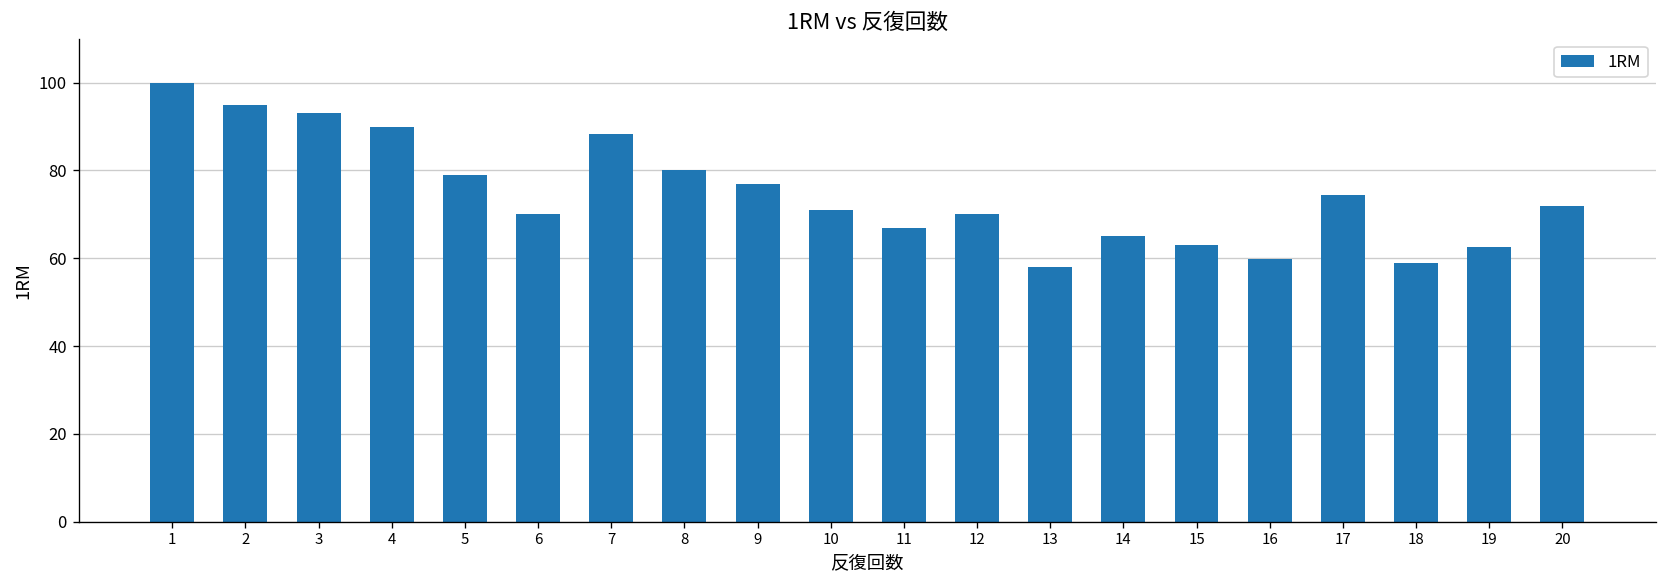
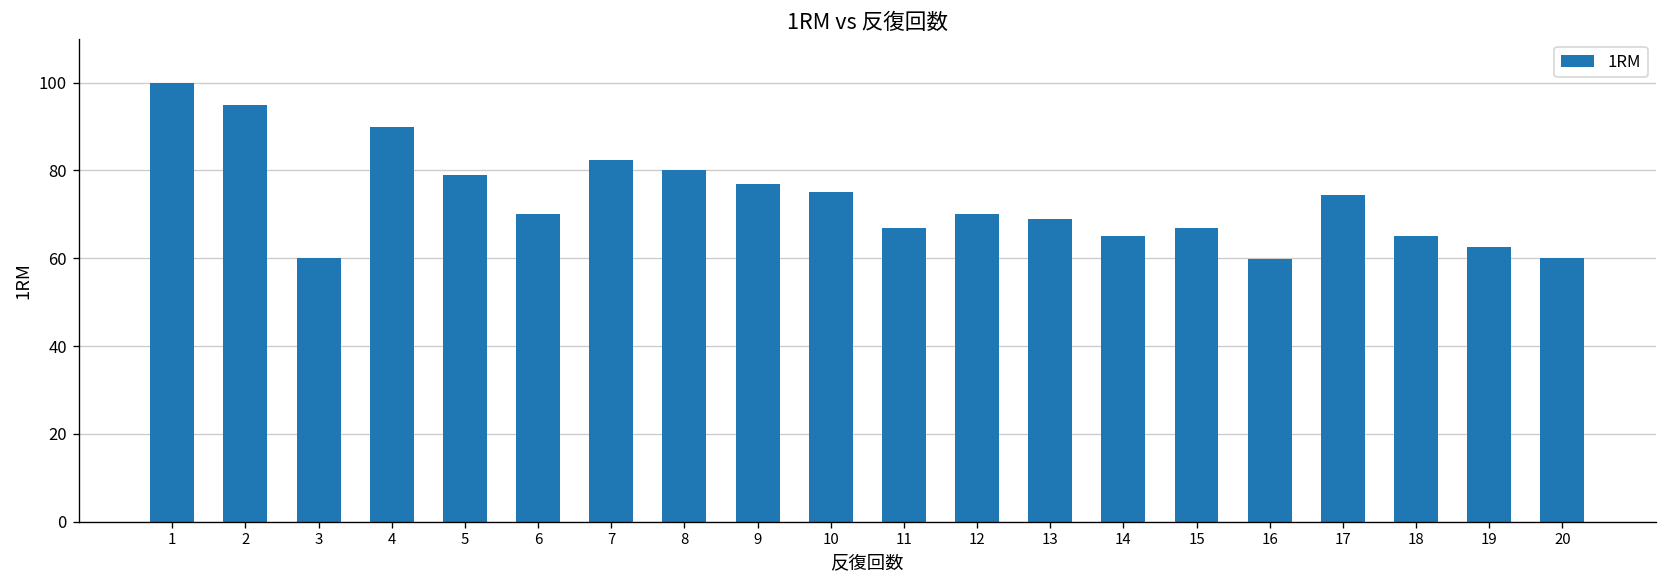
3: 93 -> 60
7: 88 -> 83
10: 71 -> 75
13: 58 -> 69
15: 63 -> 67
18: 59 -> 65
20: 72 -> 60
